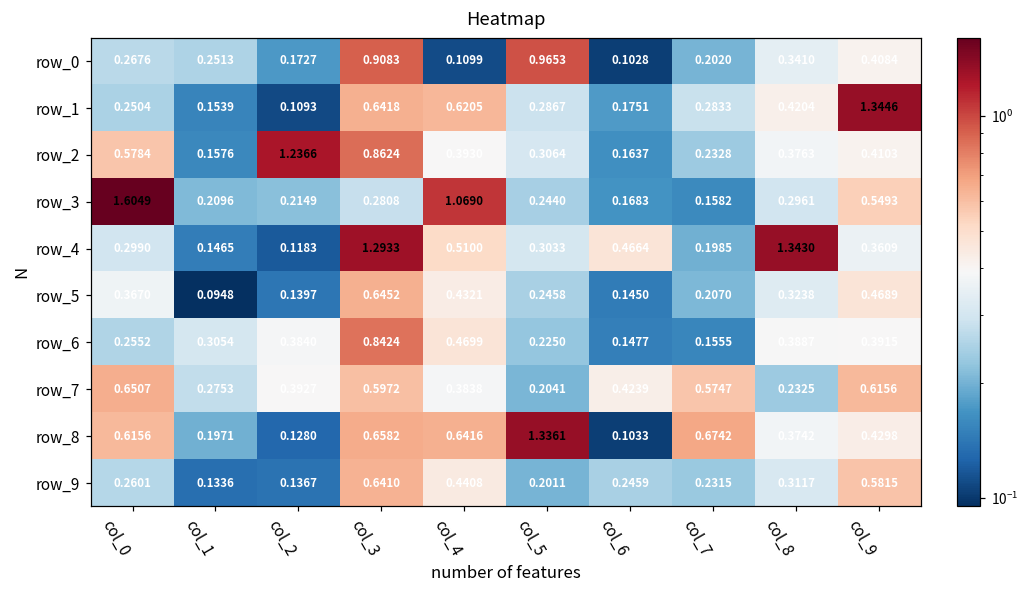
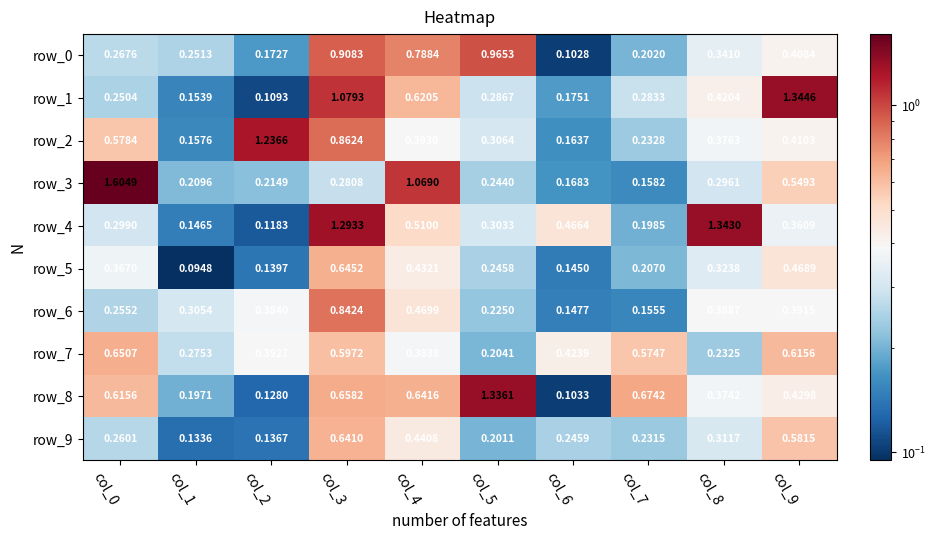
row_0, col_4: 0.1099 -> 0.7884
row_1, col_3: 0.6418 -> 1.0793
